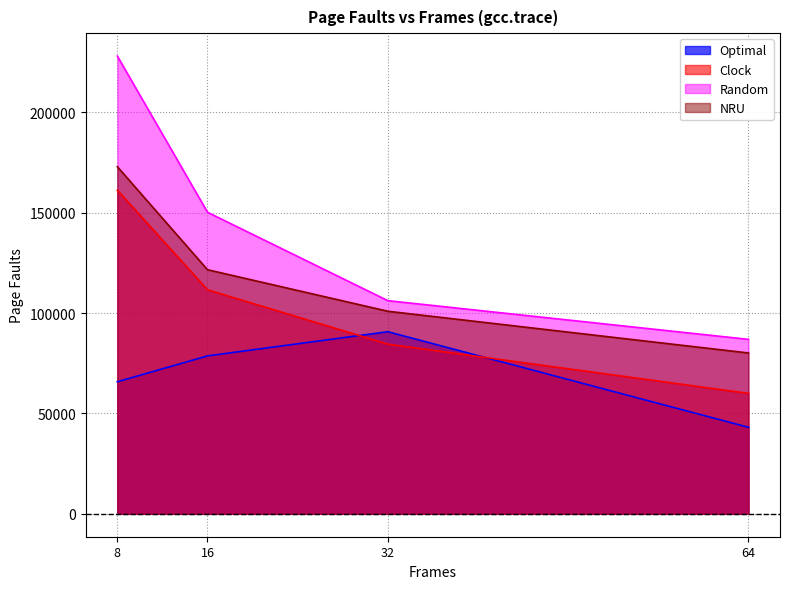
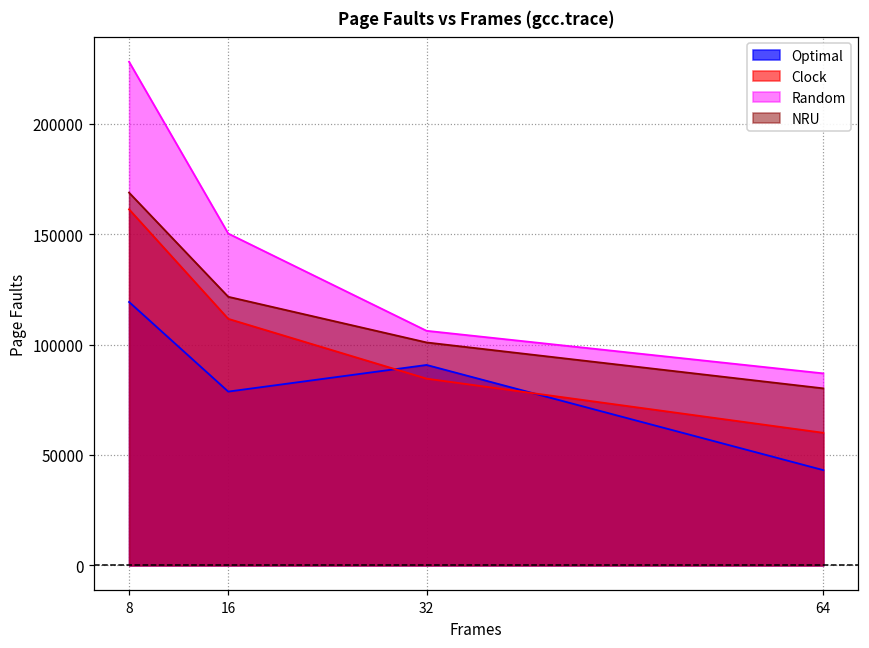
Optimal, 8: 66000 -> 119000
NRU, 8: 173000 -> 169000
